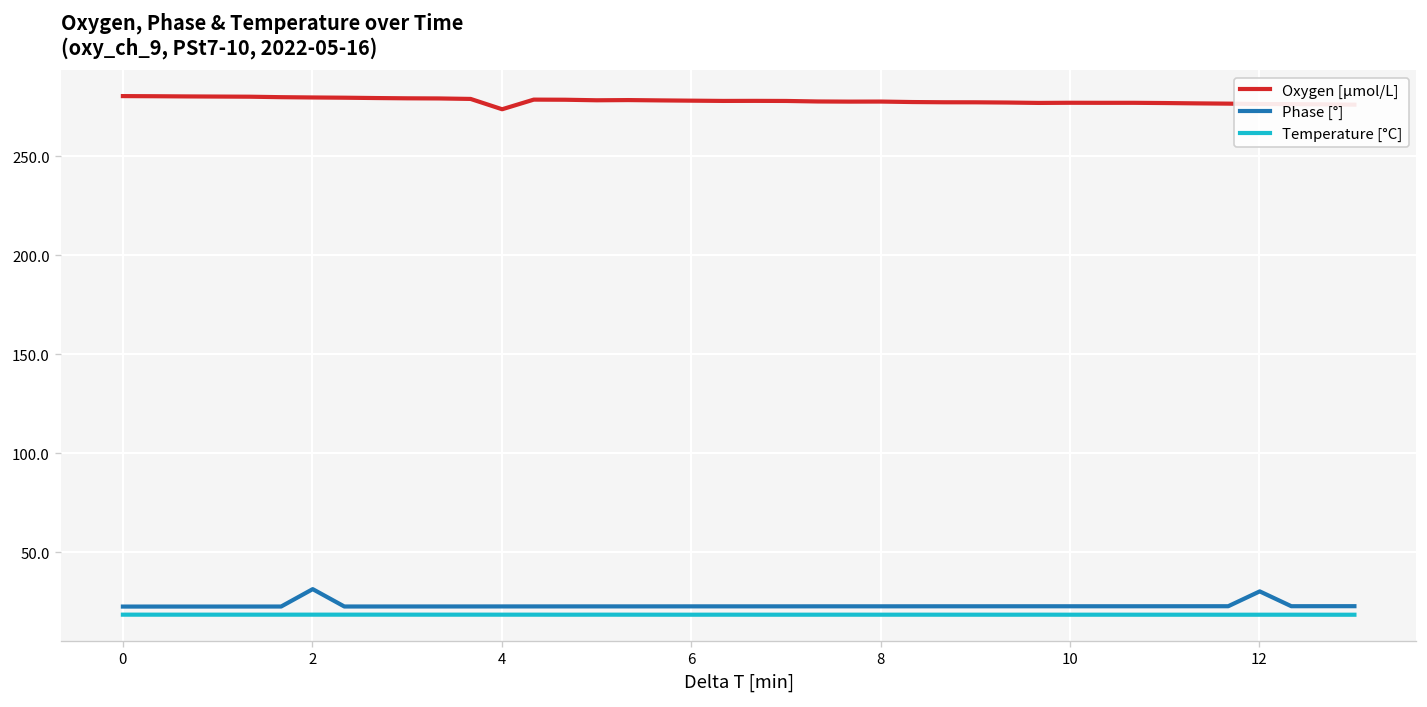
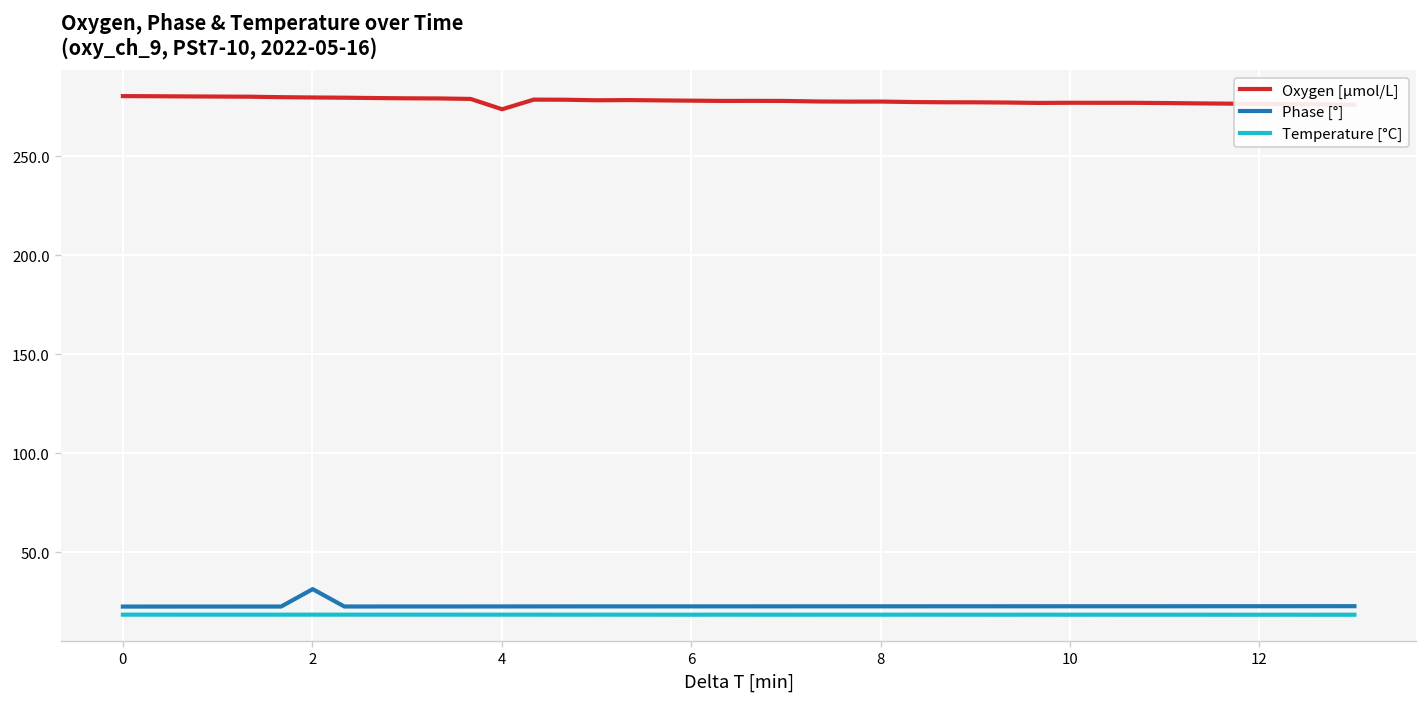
Phase [°], 12: 30 -> 23
